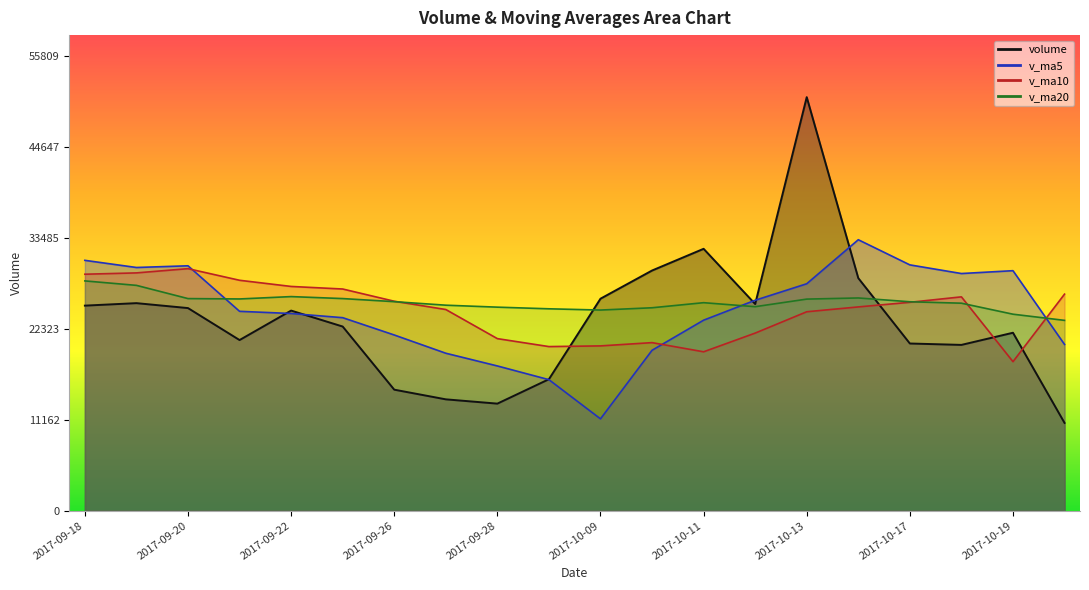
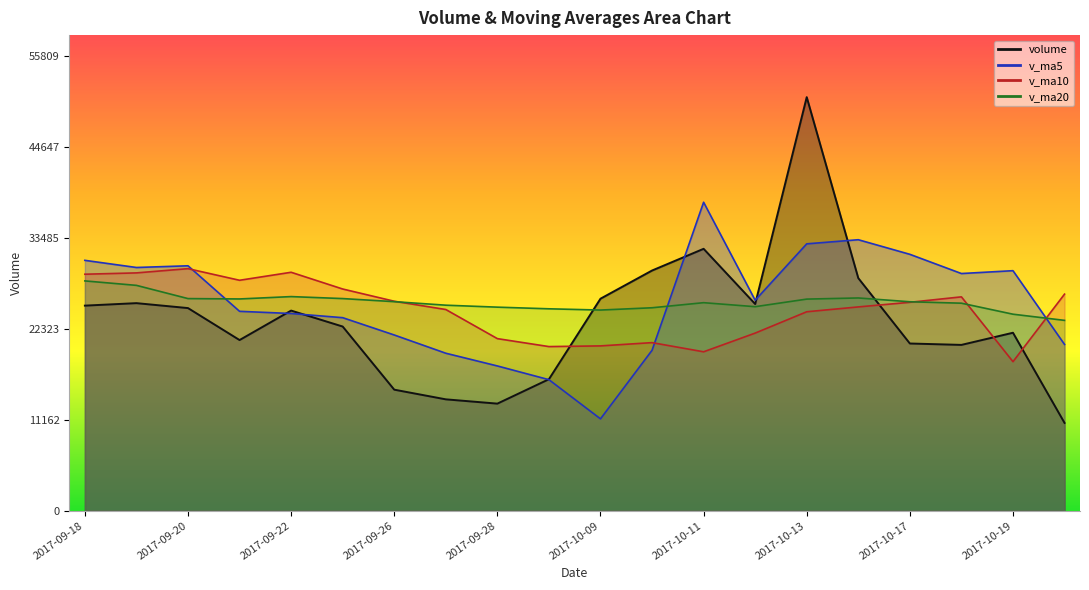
v_ma10, 2017-09-22: 28000 -> 29000
v_ma5, 2017-10-11: 23000 -> 38000
v_ma5, 2017-10-13: 28000 -> 33000
v_ma5, 2017-10-17: 30000 -> 31000
